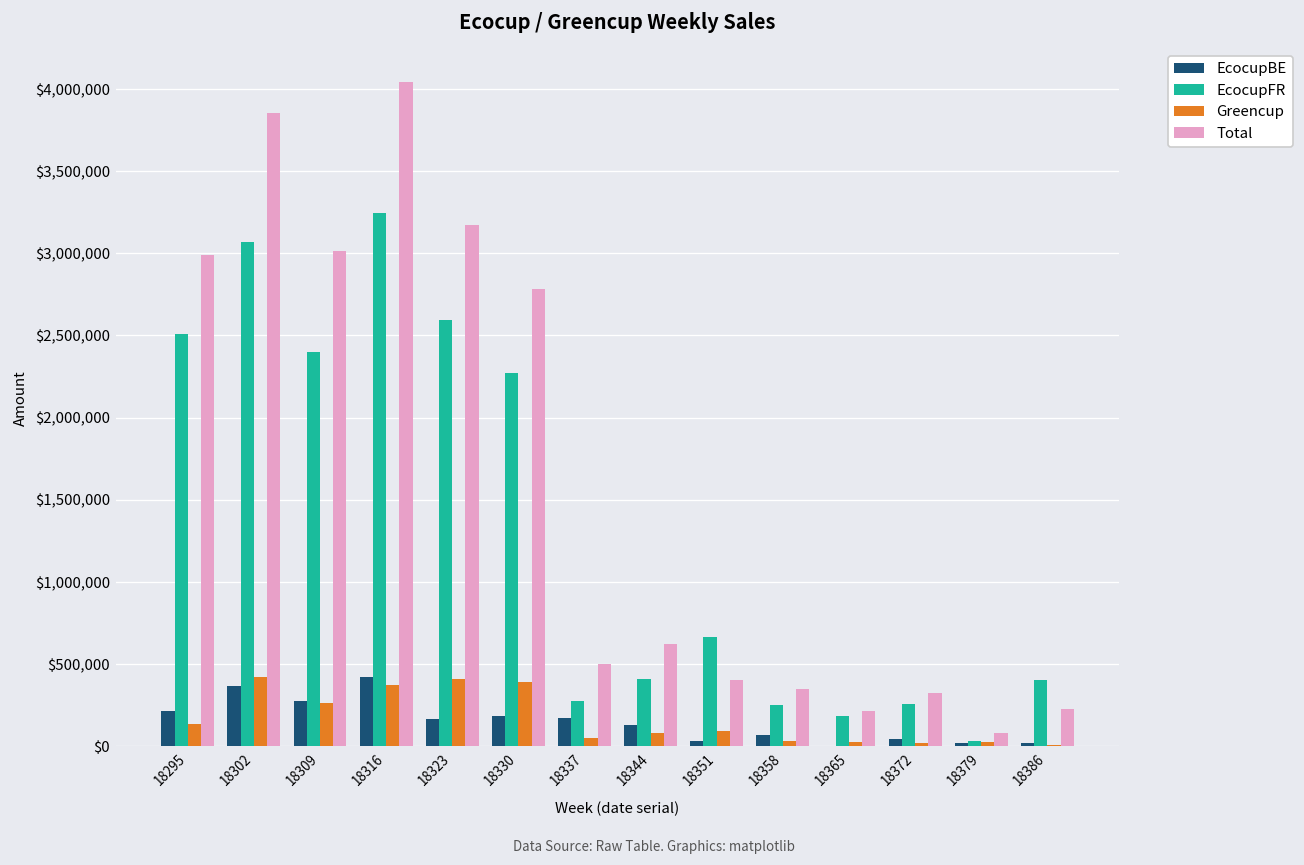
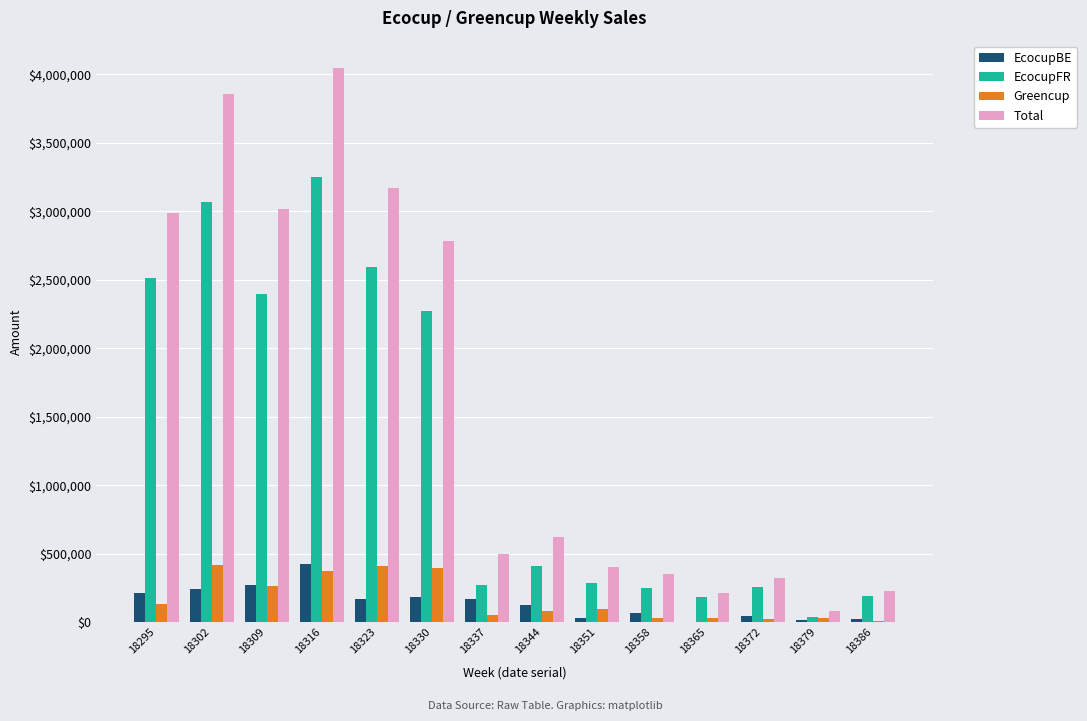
EcocupBE, 18302: $360,000 -> $240,000
EcocupFR, 18351: $670,000 -> $280,000
EcocupFR, 18386: $410,000 -> $190,000
